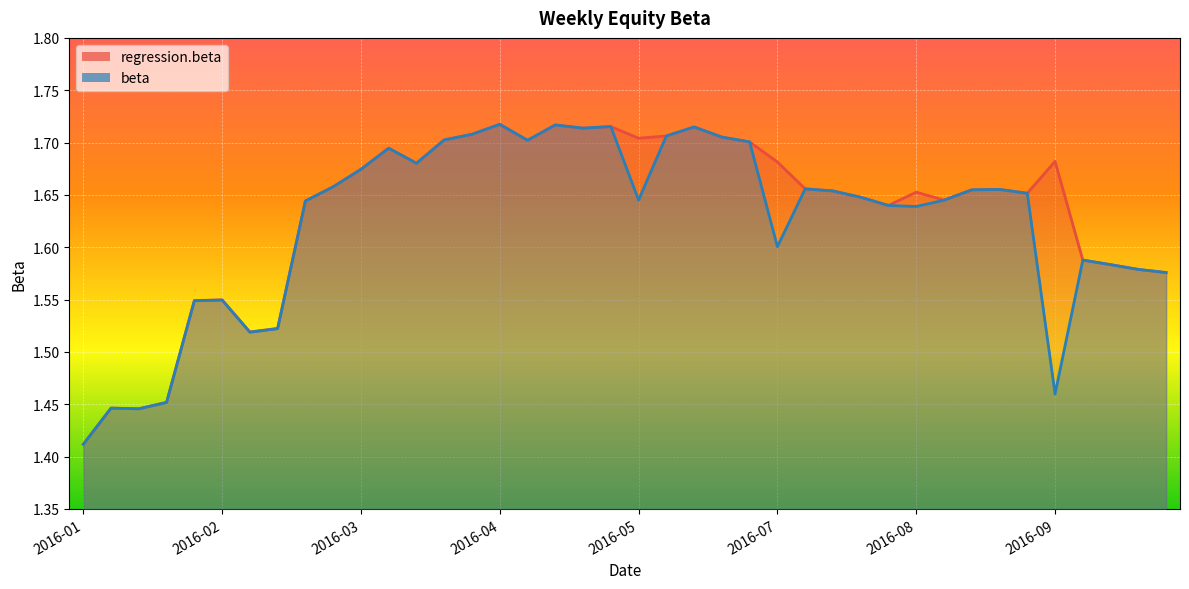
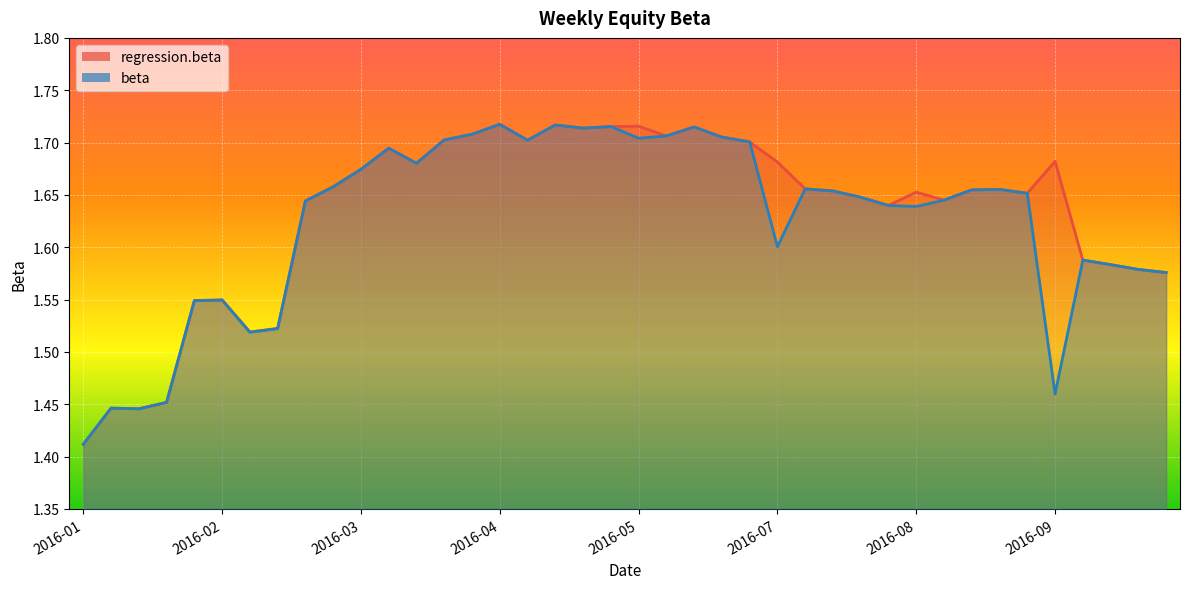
regression.beta, 2016-05: 1.704 -> 1.716
beta, 2016-05: 1.645 -> 1.704
